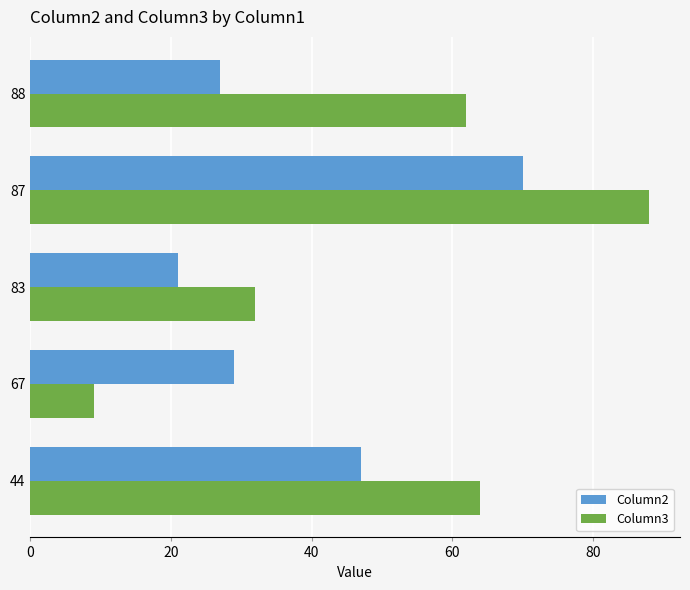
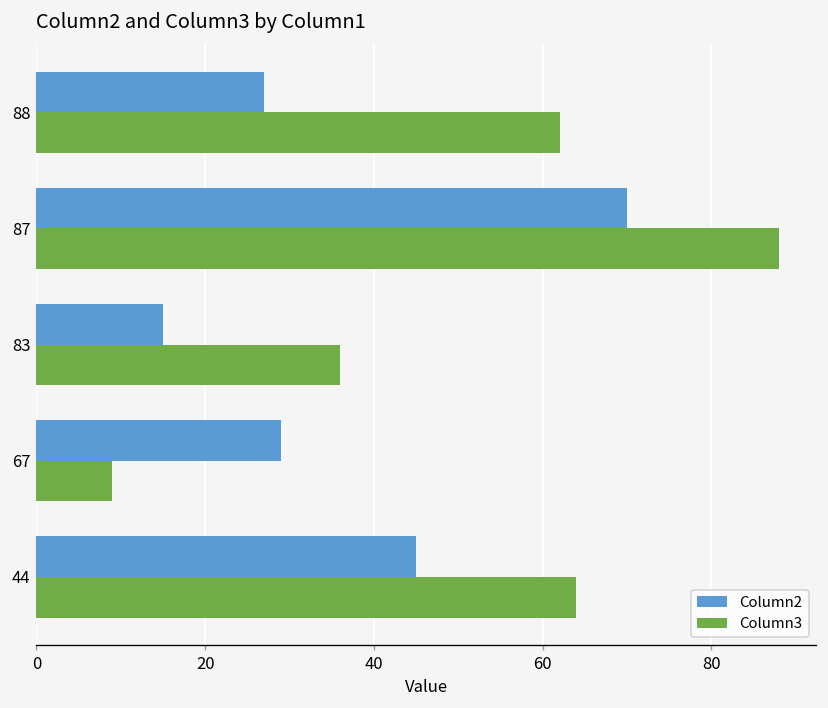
Column2, 83: 21 -> 15
Column3, 83: 32 -> 36
Column2, 44: 47 -> 45
